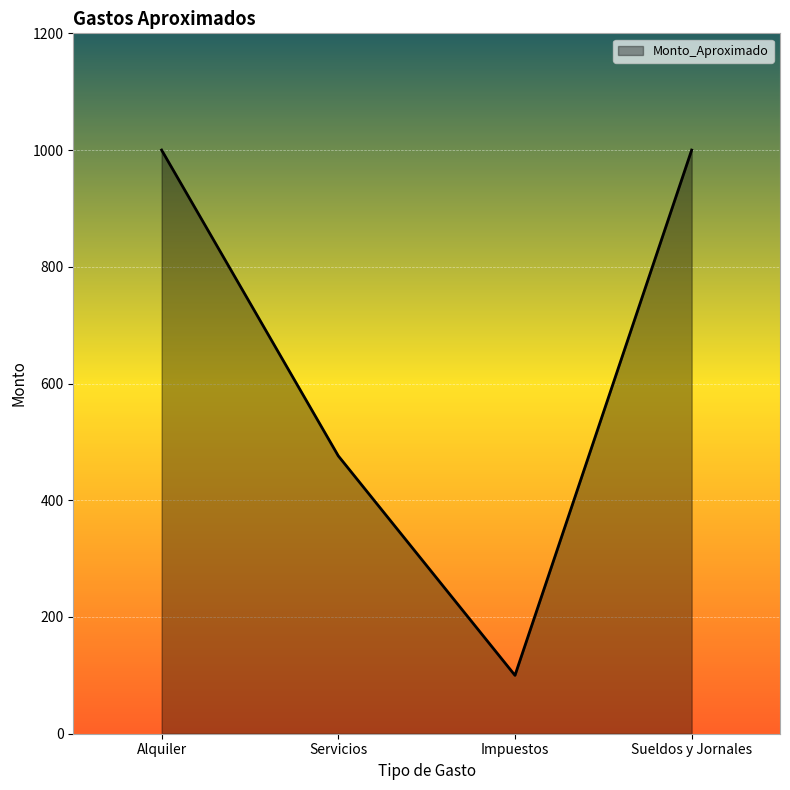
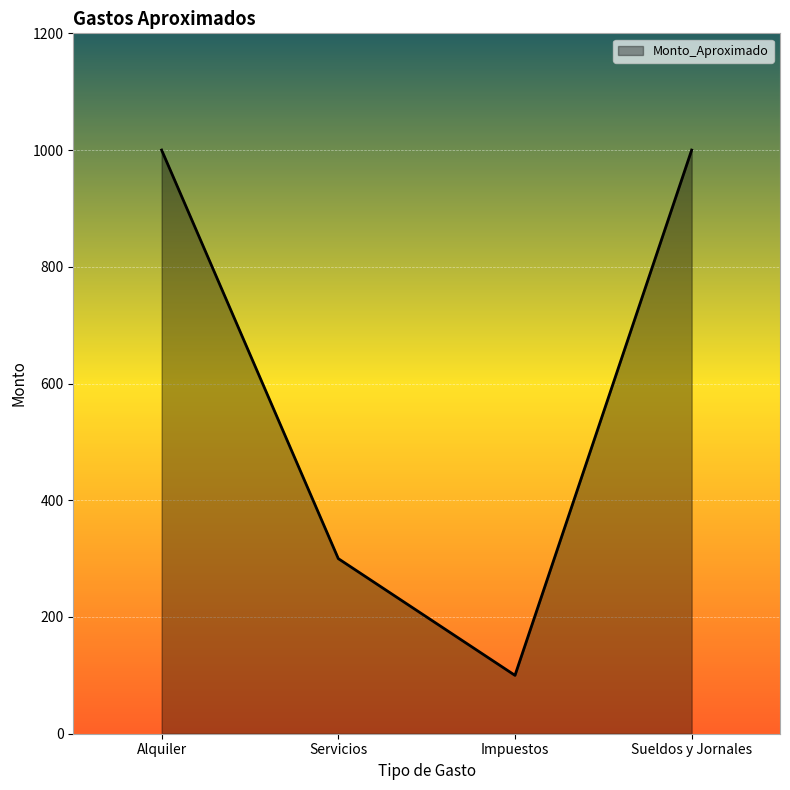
Servicios: 480 -> 300
